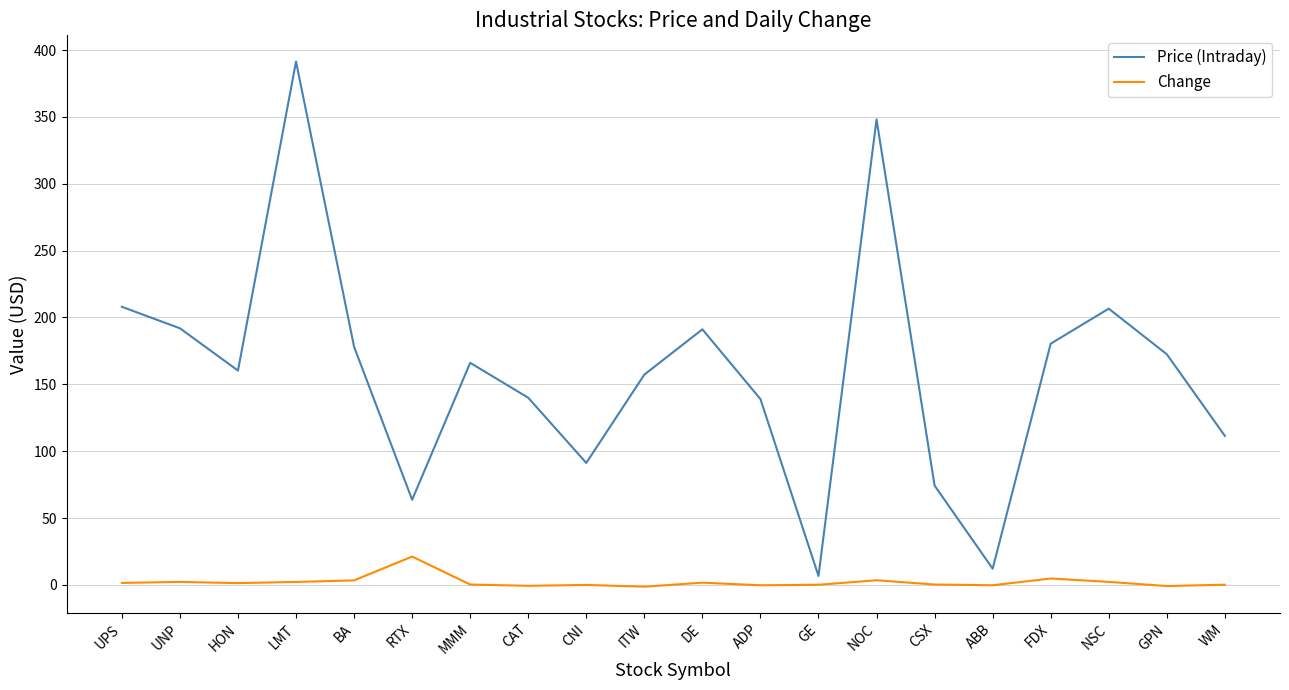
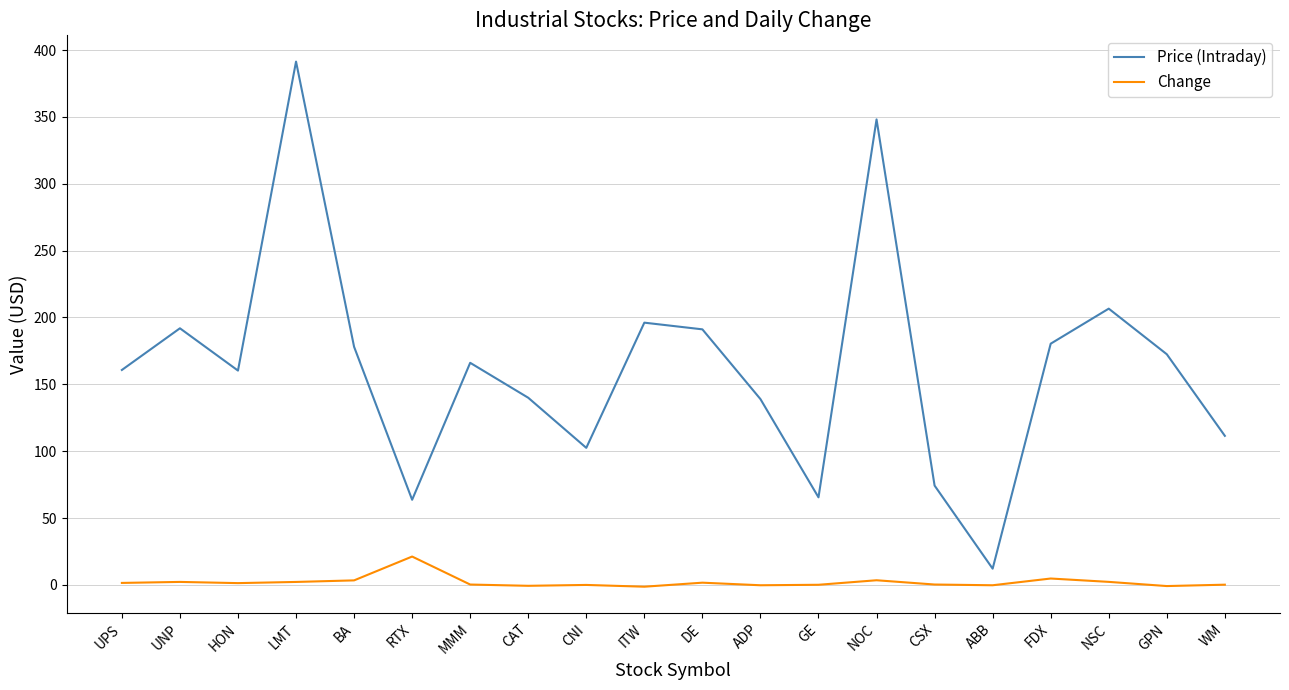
Price (Intraday), UPS: 208 -> 161
Price (Intraday), CNI: 91 -> 102
Price (Intraday), ITW: 157 -> 196
Price (Intraday), GE: 7 -> 65
